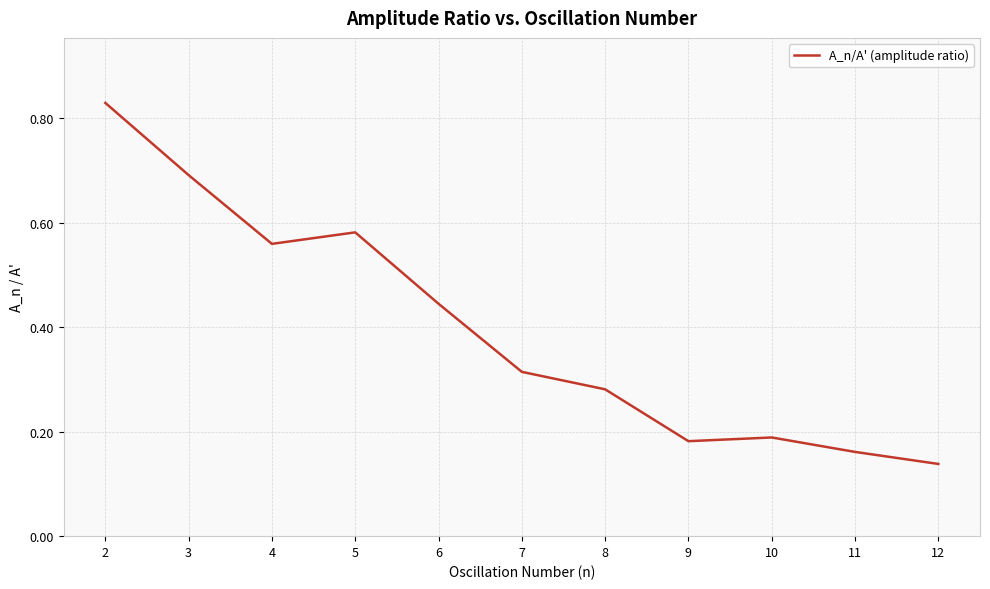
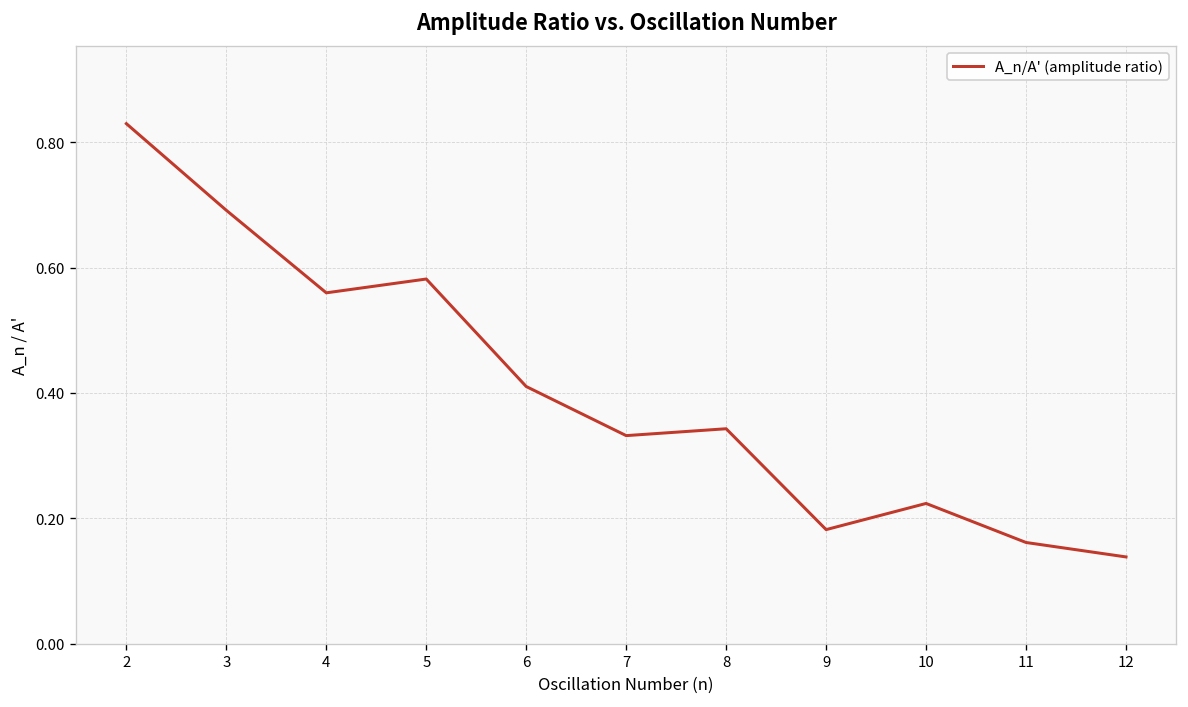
6: 0.44 -> 0.41
7: 0.31 -> 0.33
8: 0.28 -> 0.34
10: 0.19 -> 0.22
